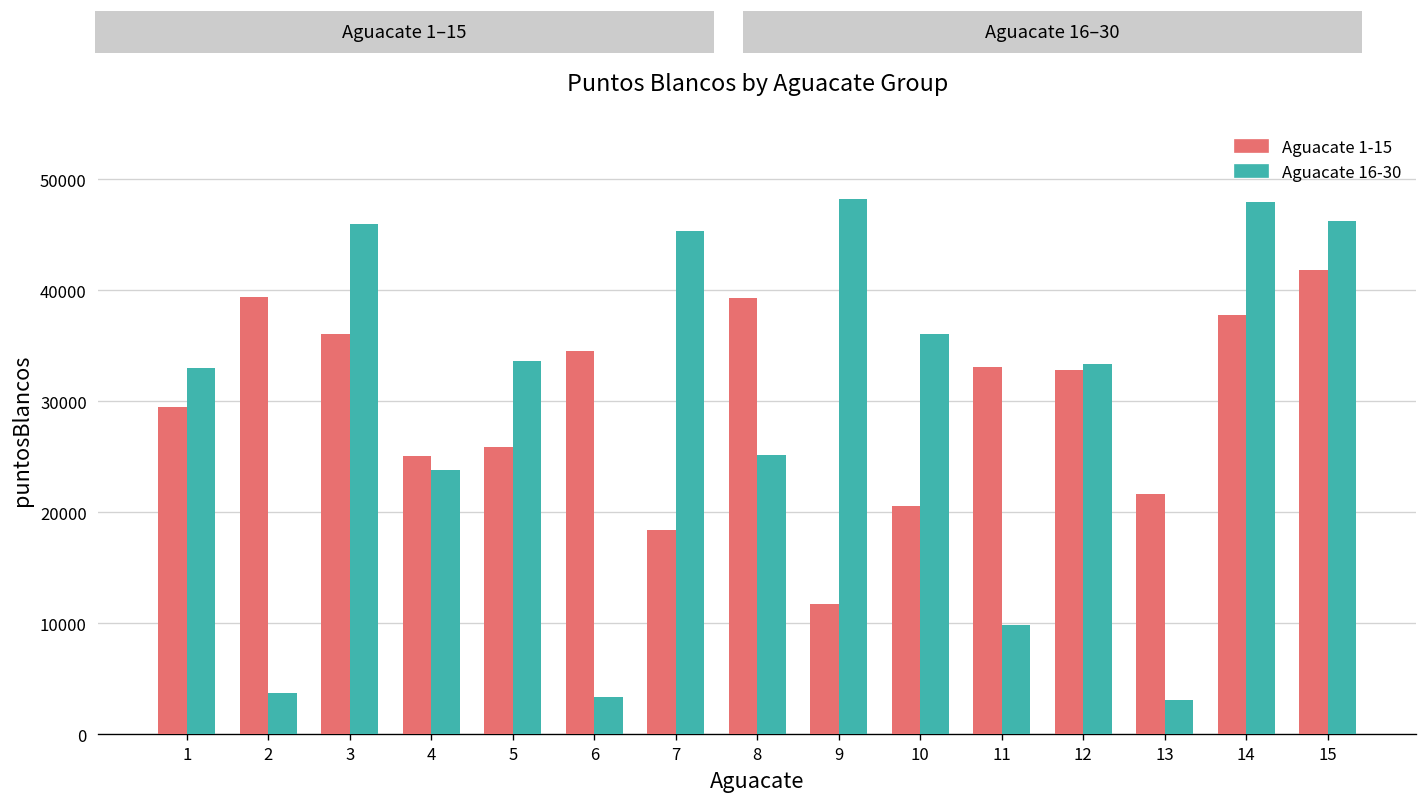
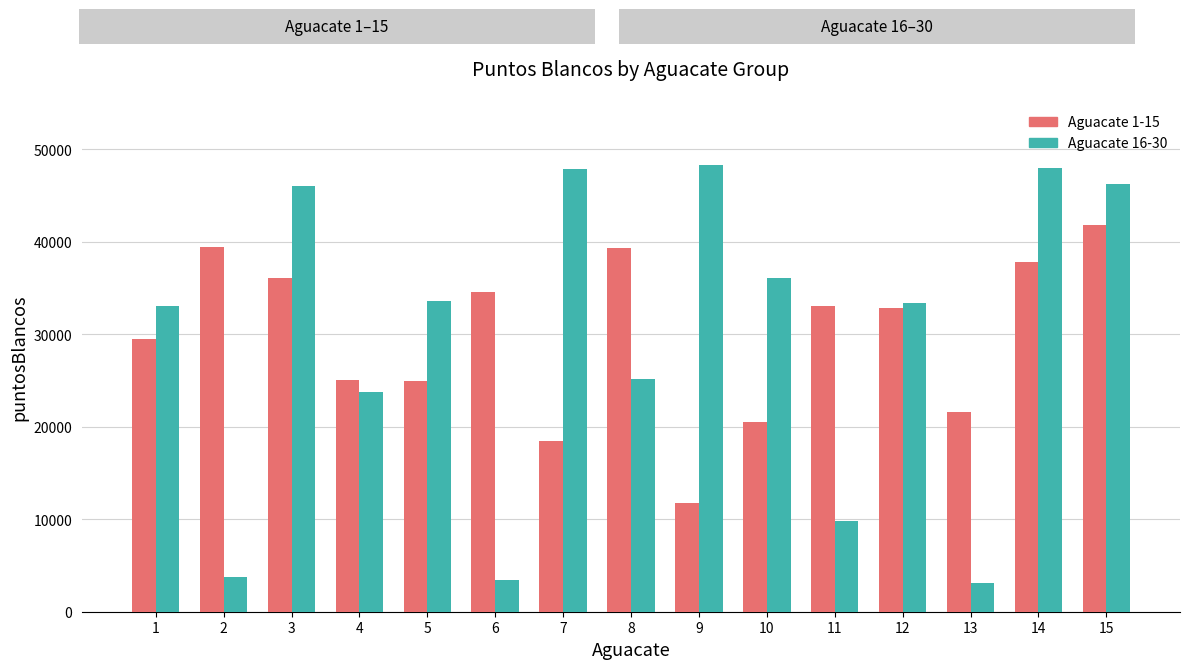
Aguacate 1-15, 5: 26000 -> 25000
Aguacate 16-30, 7: 45000 -> 48000
